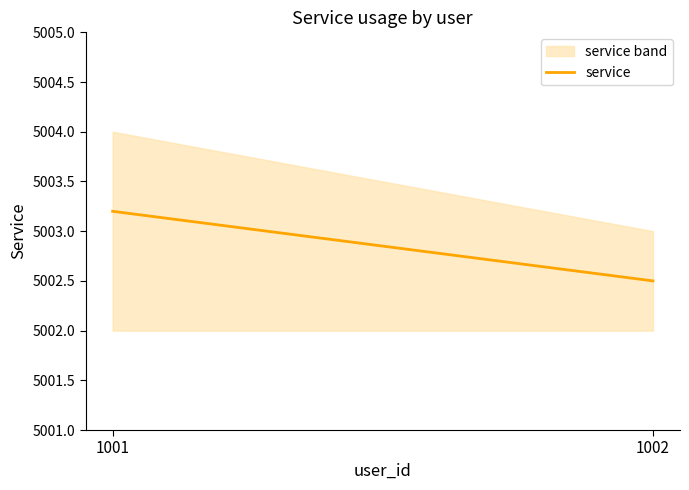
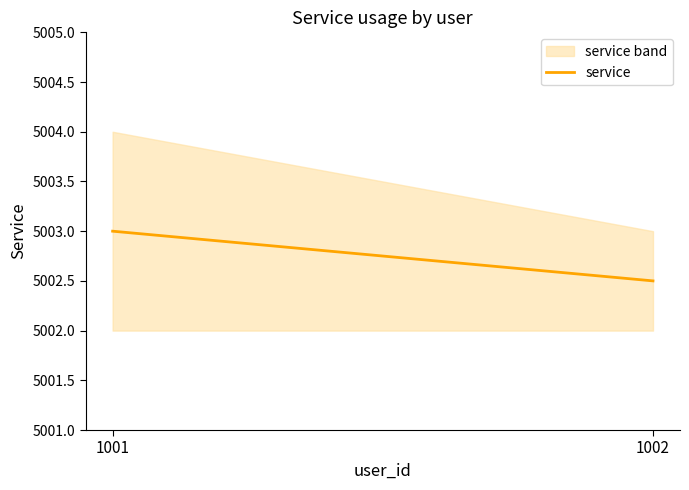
service, 1001: 5003.2 -> 5003.0
